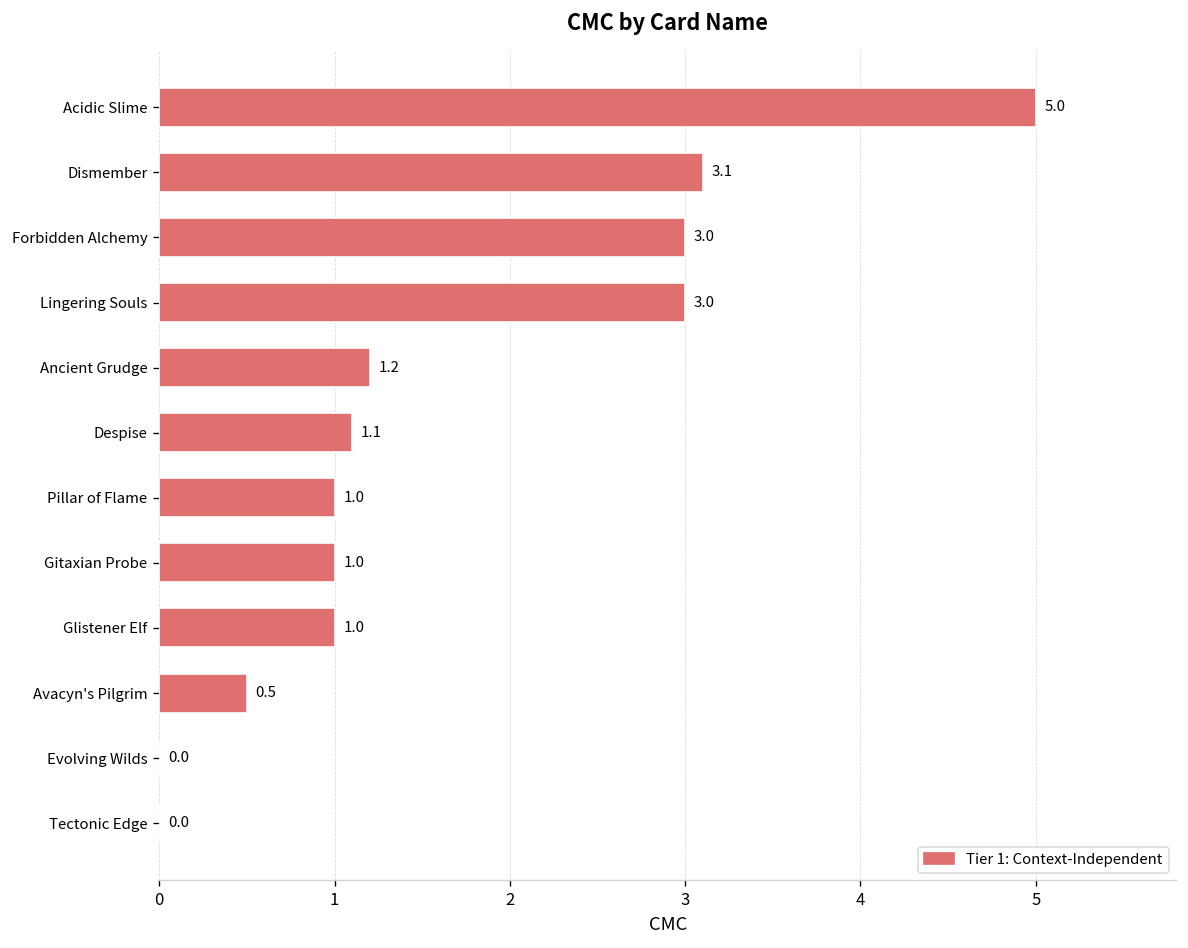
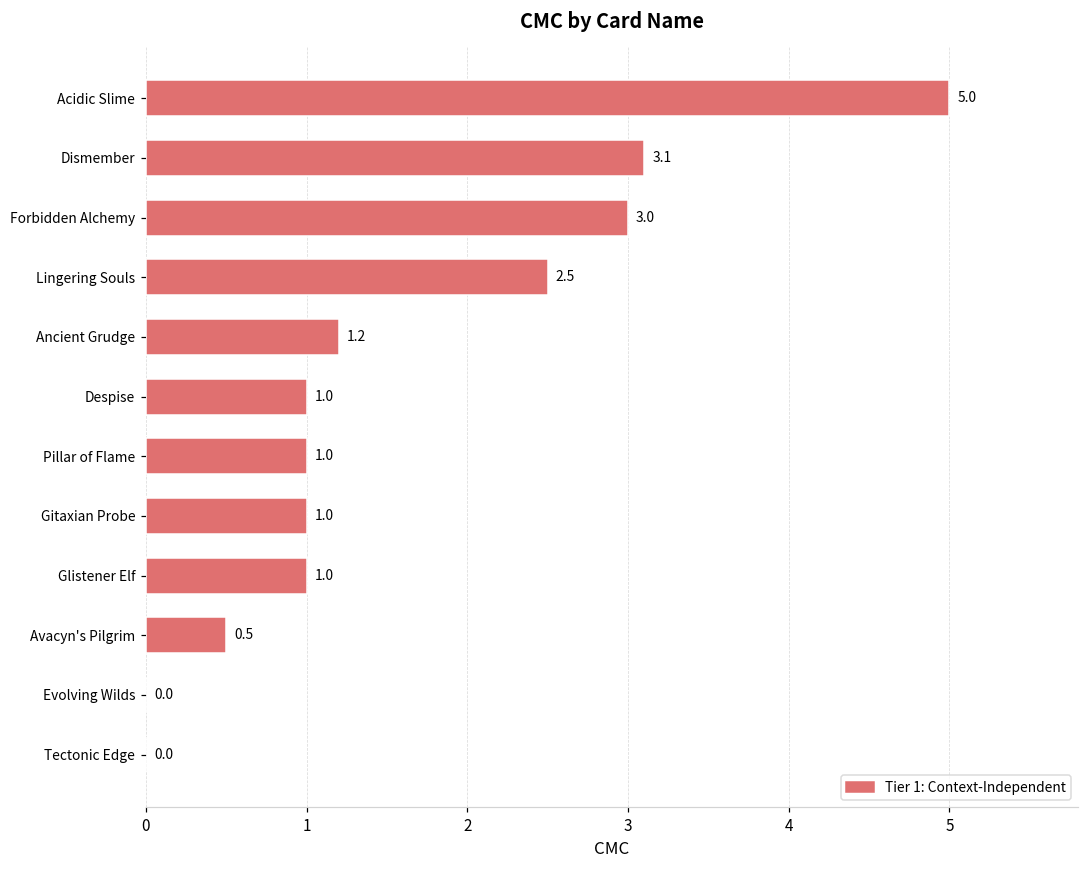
Lingering Souls: 3.0 -> 2.5
Despise: 1.1 -> 1.0
